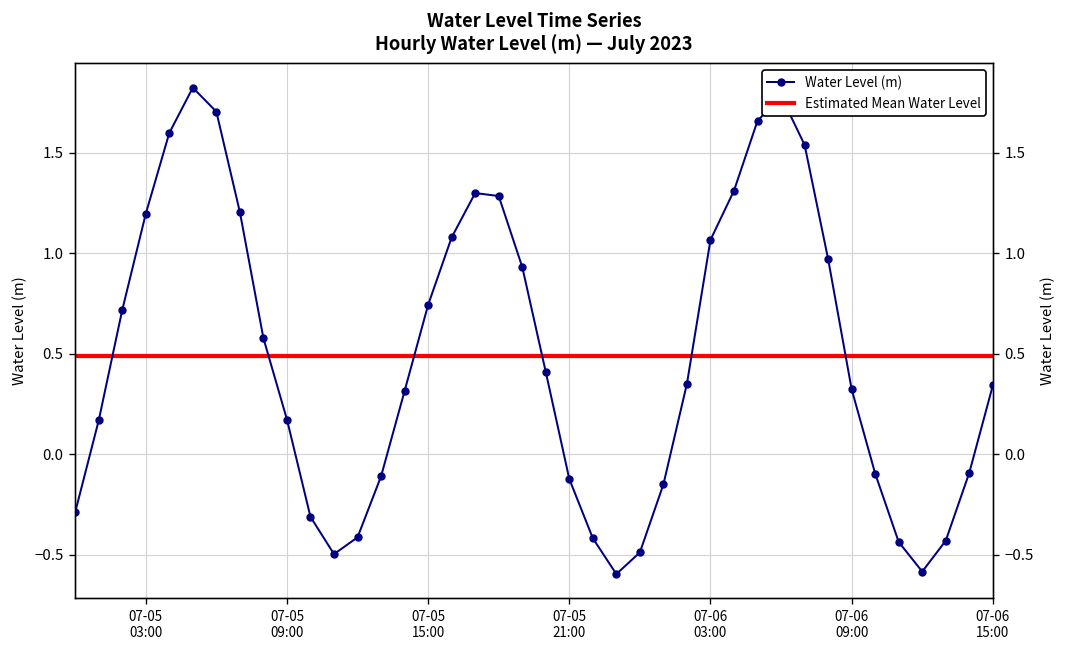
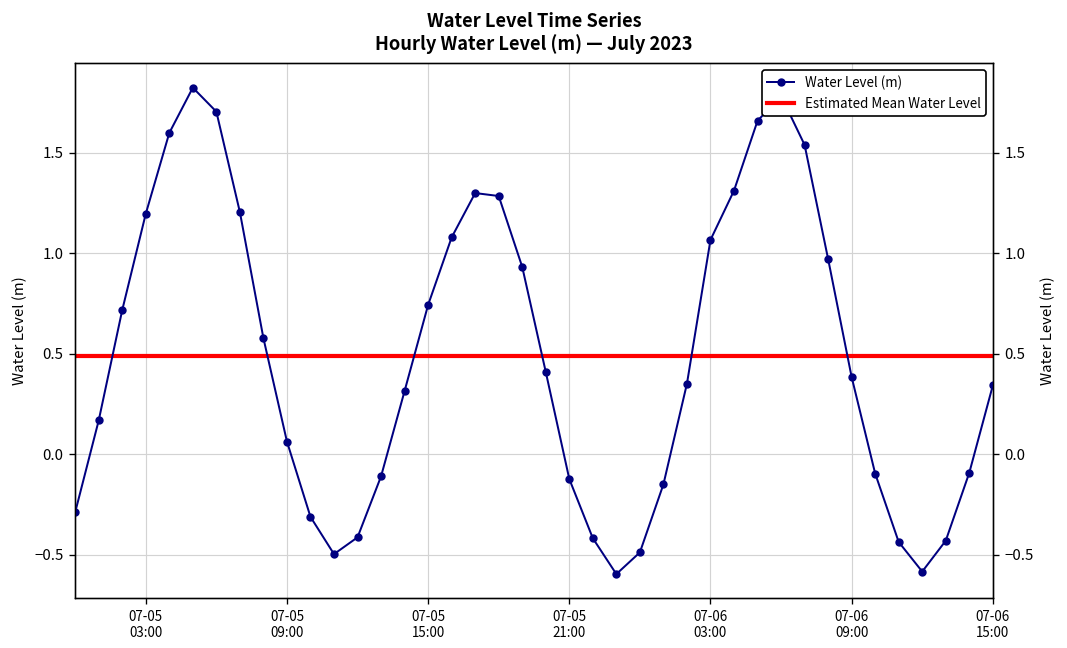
07-05 09:00: 0.17 -> 0.06
07-06 09:00: 0.32 -> 0.38
